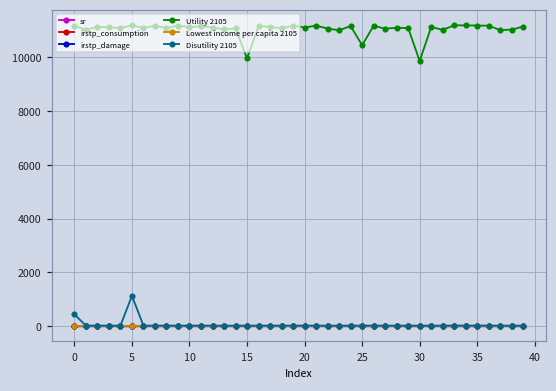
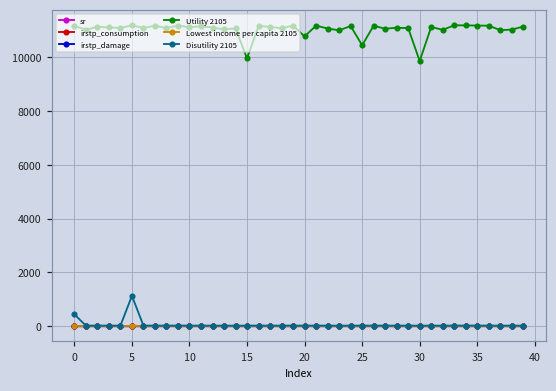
Utility 2105, 20: 11100 -> 10800
